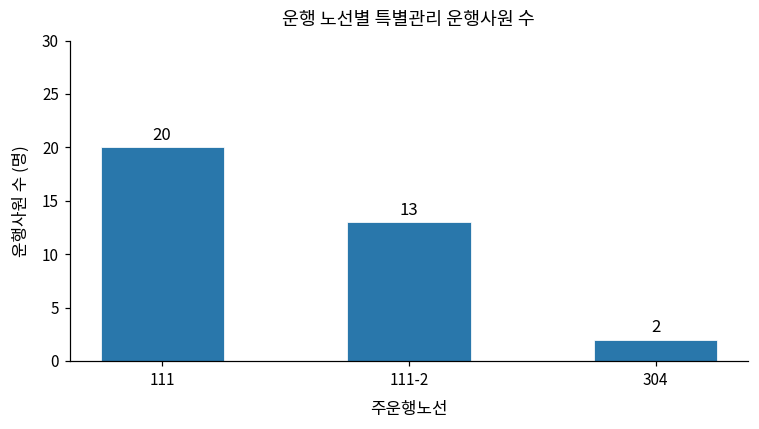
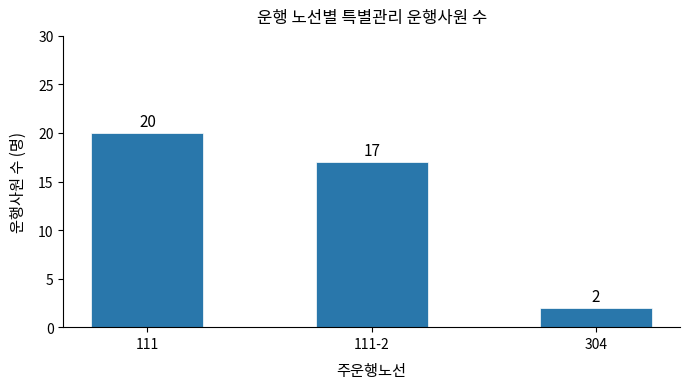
111-2: 13 -> 17
